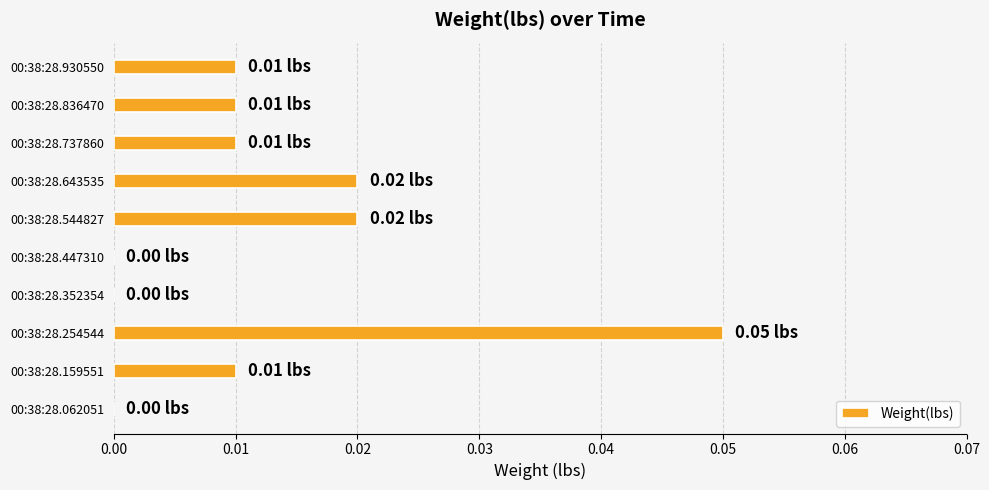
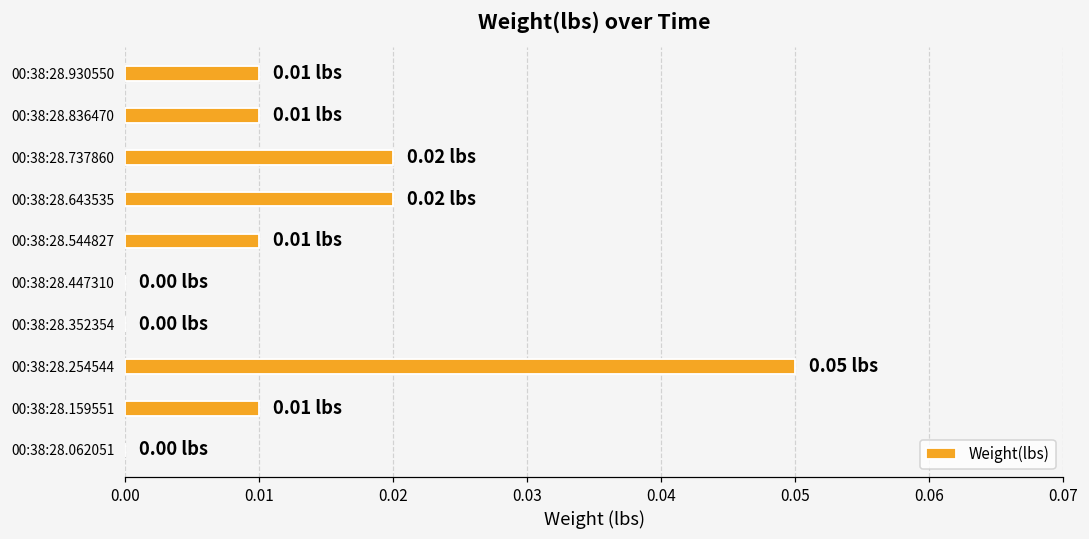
00:38:28.737860: 0.01 -> 0.02
00:38:28.544827: 0.02 -> 0.01
